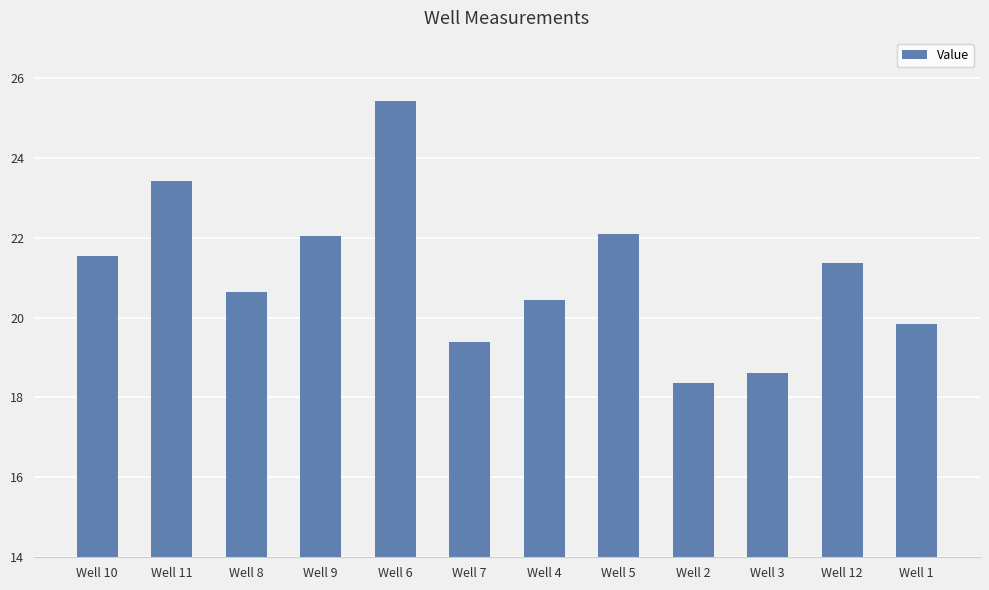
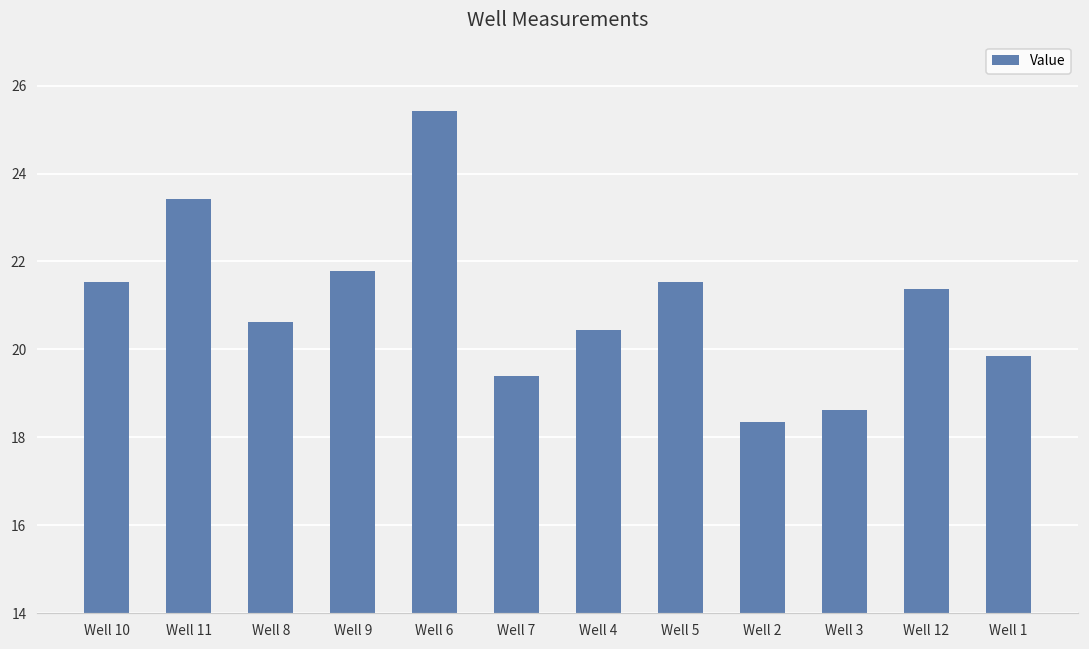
Well 9: 22.0 -> 21.8
Well 5: 22.1 -> 21.5
